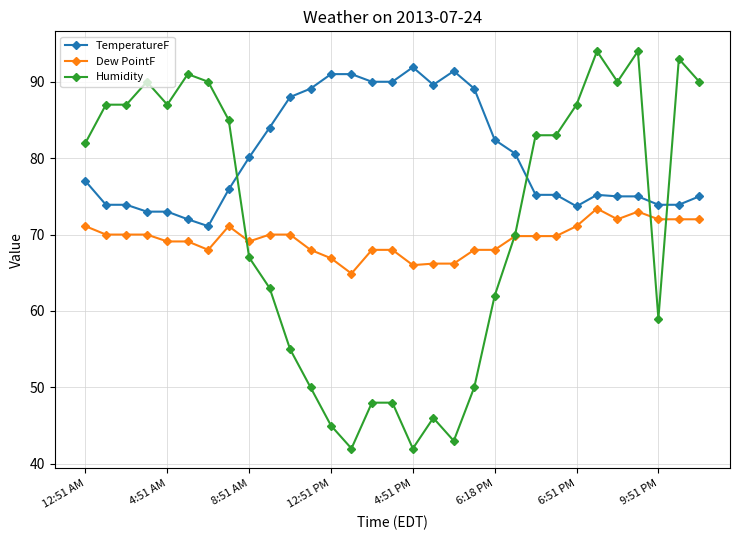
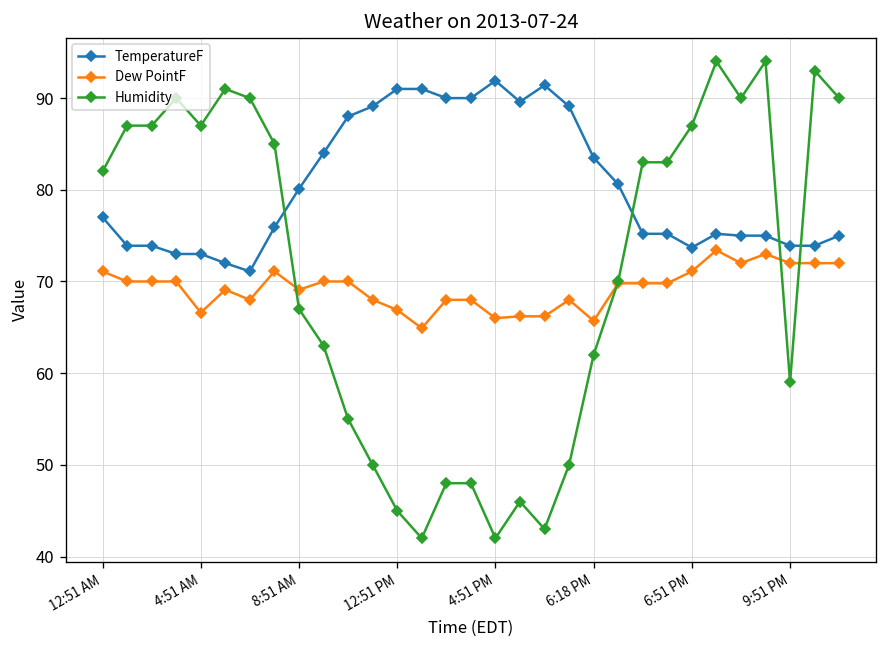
Dew PointF, 4:51 AM: 69 -> 67
TemperatureF, 6:18 PM: 82 -> 84
Dew PointF, 6:18 PM: 68 -> 66
